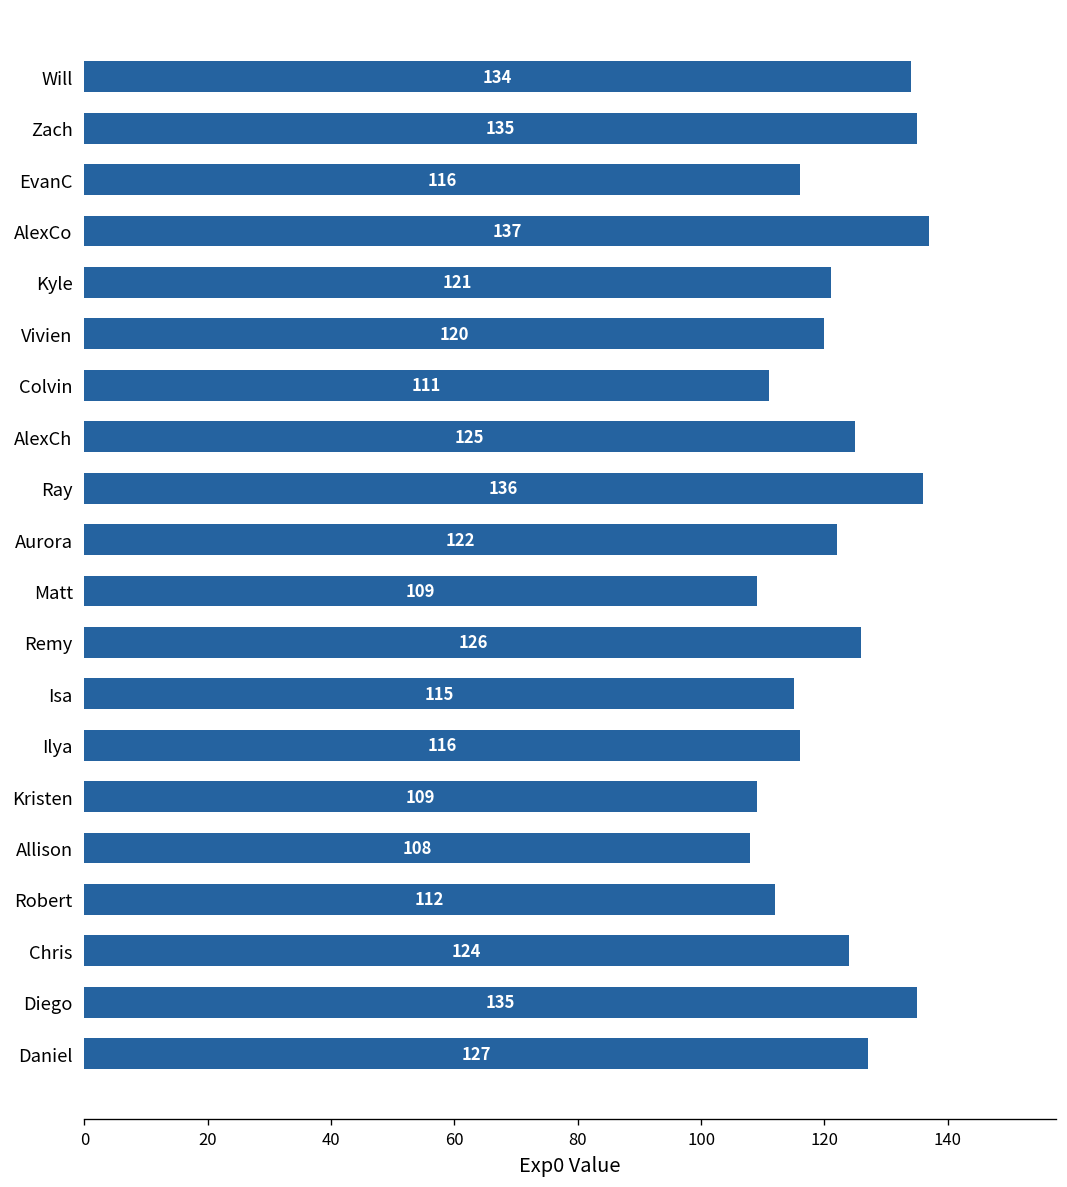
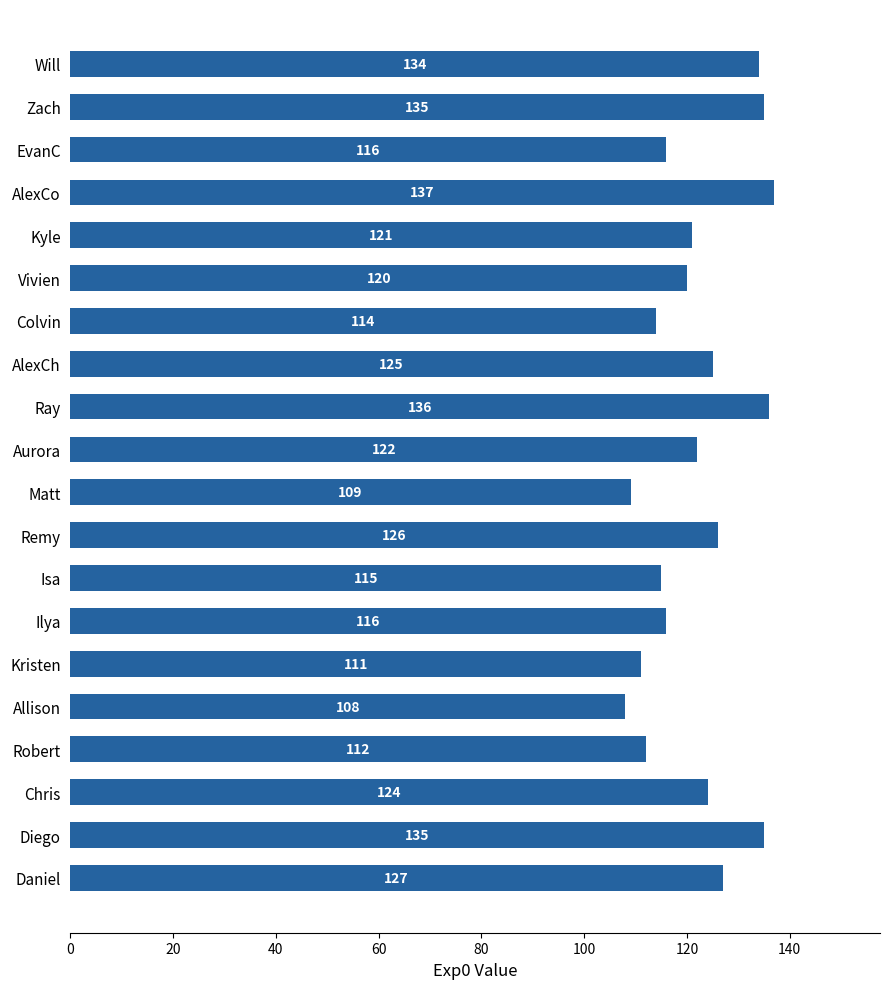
Colvin: 111 -> 114
Kristen: 109 -> 111
